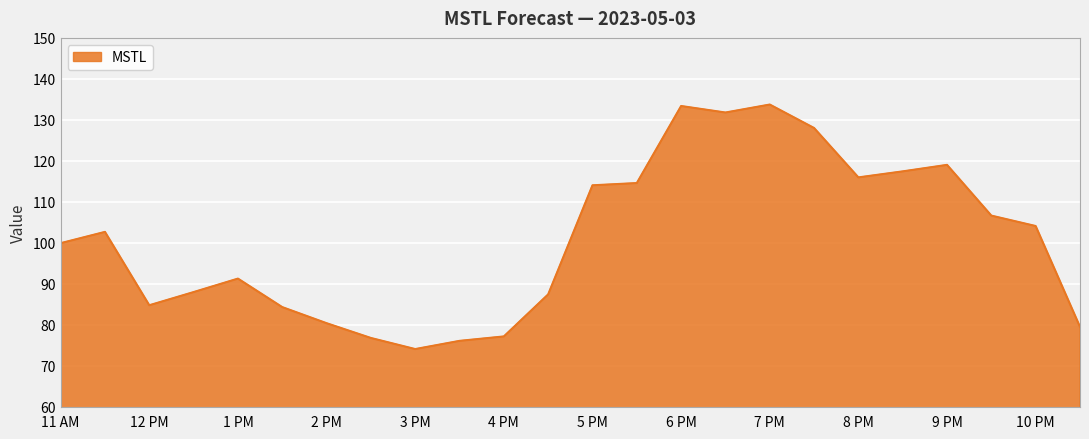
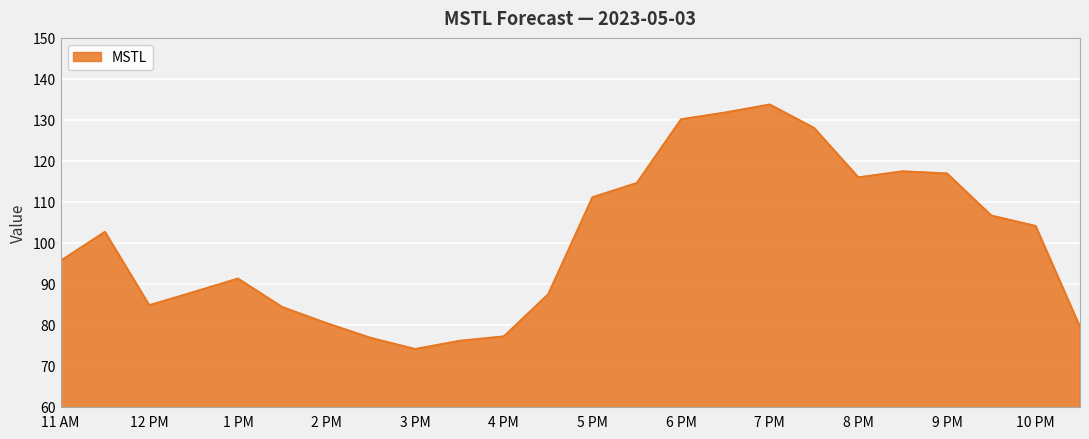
11 AM: 100 -> 96
5 PM: 114 -> 111
6 PM: 133 -> 130
9 PM: 119 -> 117
